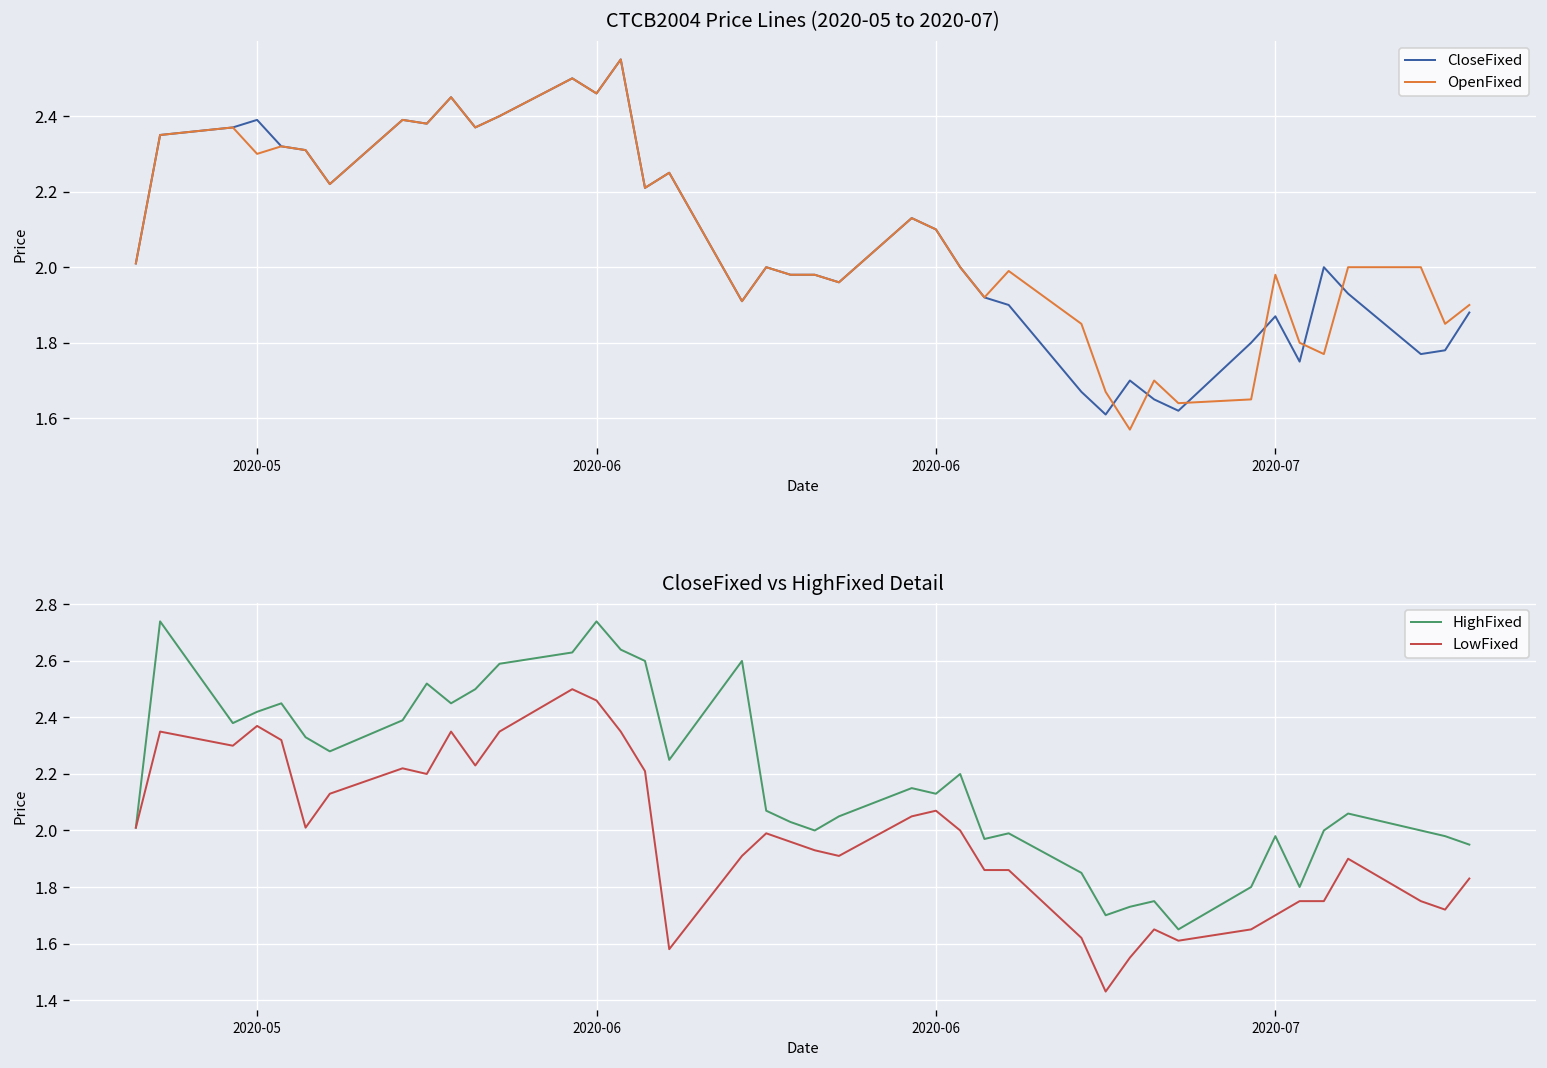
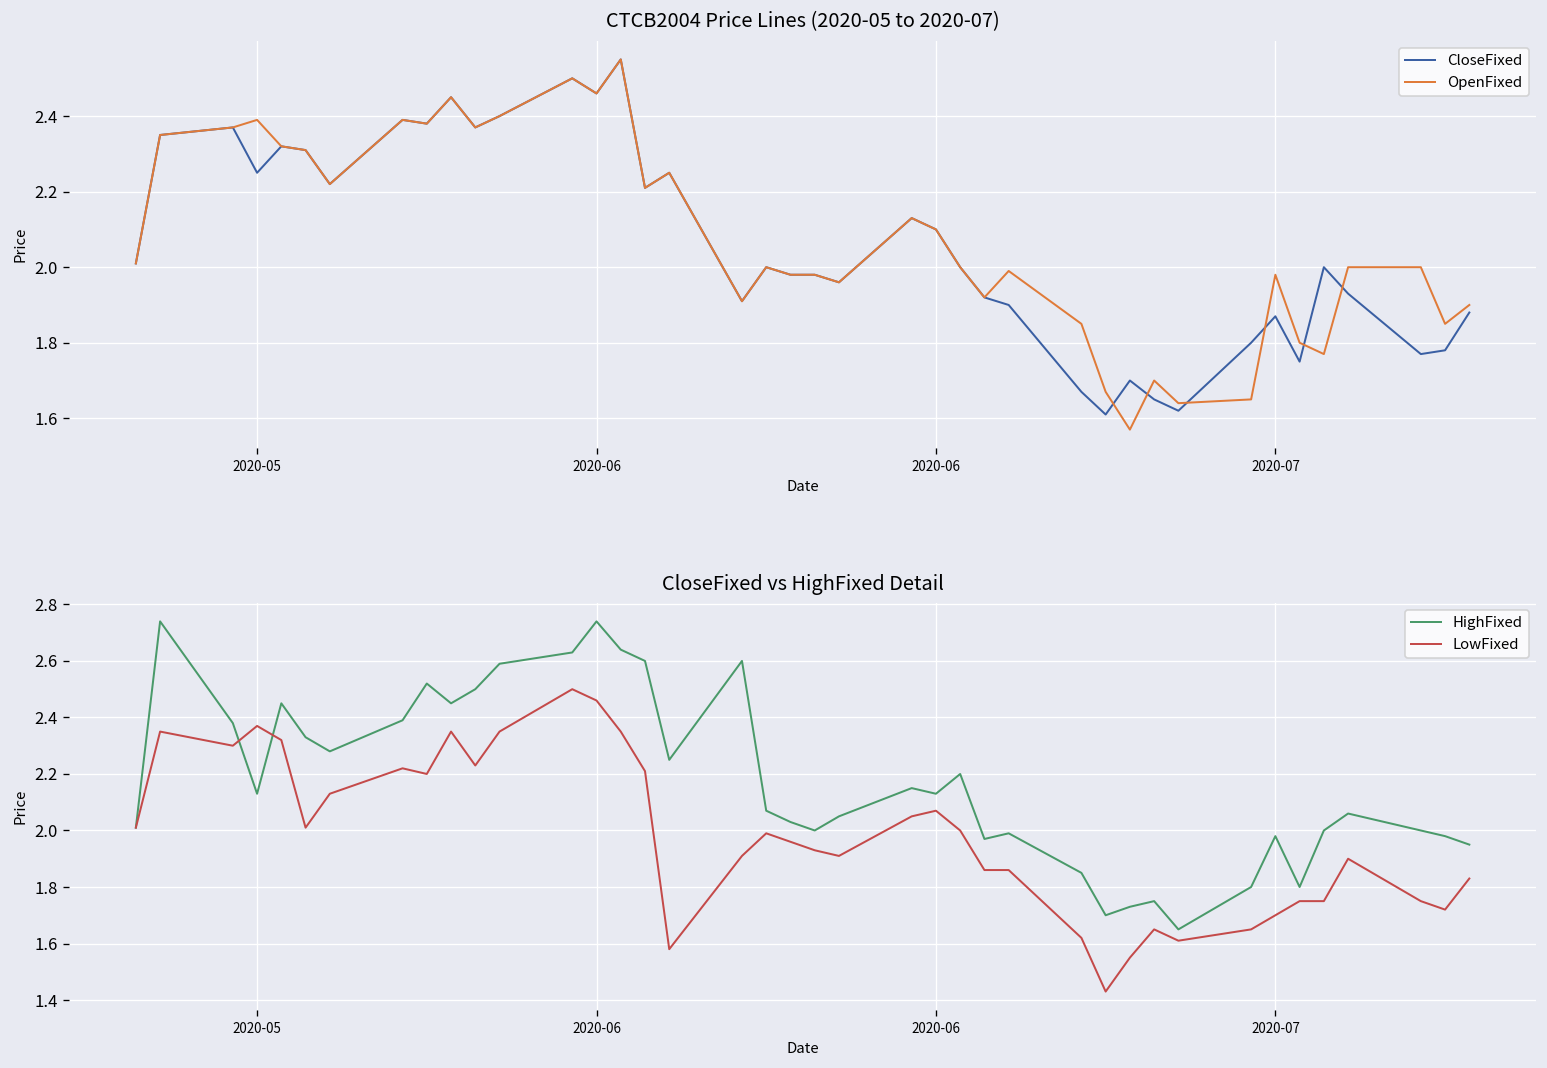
CTCB2004 Price Lines (2020-05 to 2020-07), CloseFixed, 2020-05: 2.39 -> 2.25
CTCB2004 Price Lines (2020-05 to 2020-07), OpenFixed, 2020-05: 2.30 -> 2.39
CloseFixed vs HighFixed Detail, HighFixed, 2020-05: 2.42 -> 2.13
